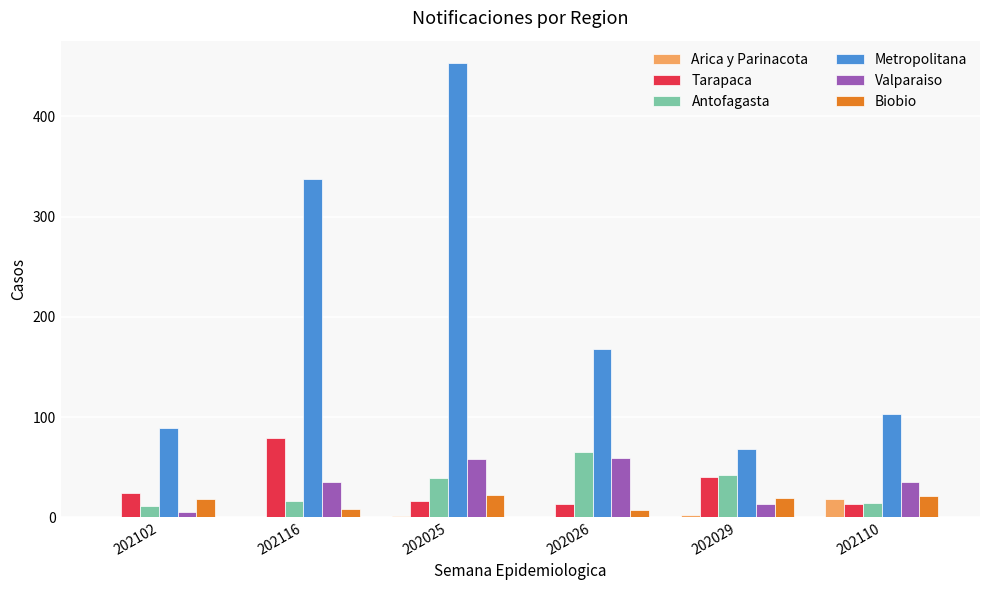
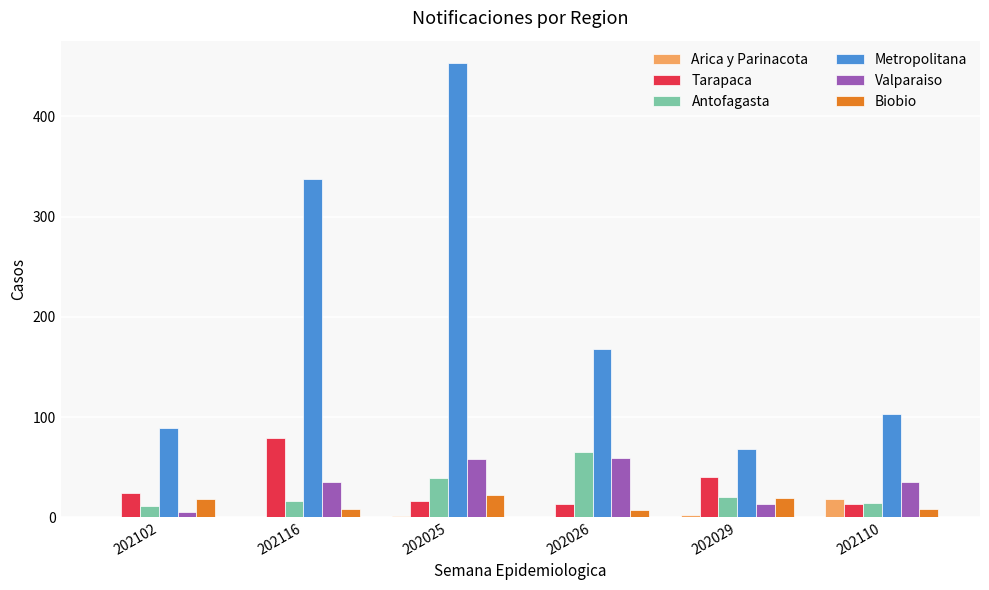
Antofagasta, 202029: 42 -> 20
Biobio, 202110: 21 -> 8
